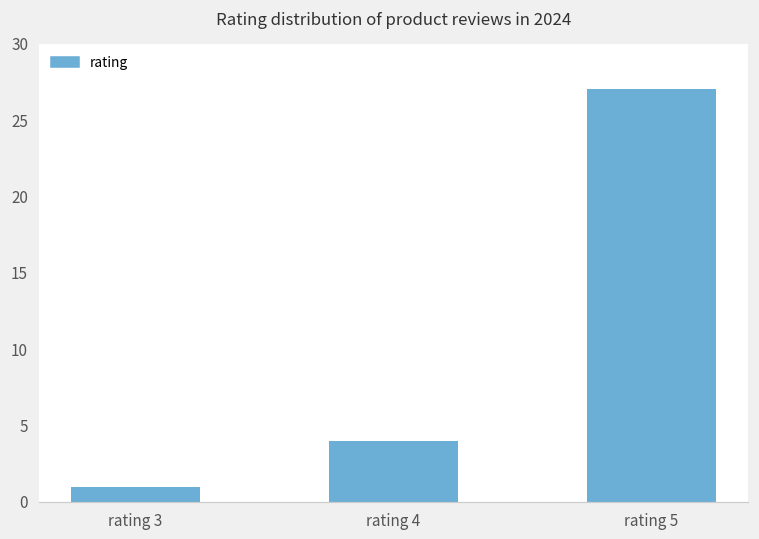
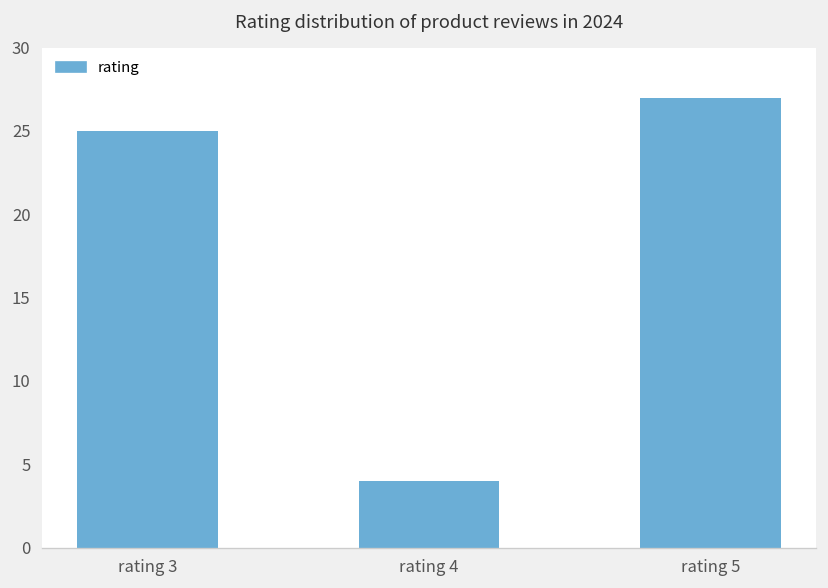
rating 3: 1 -> 25
